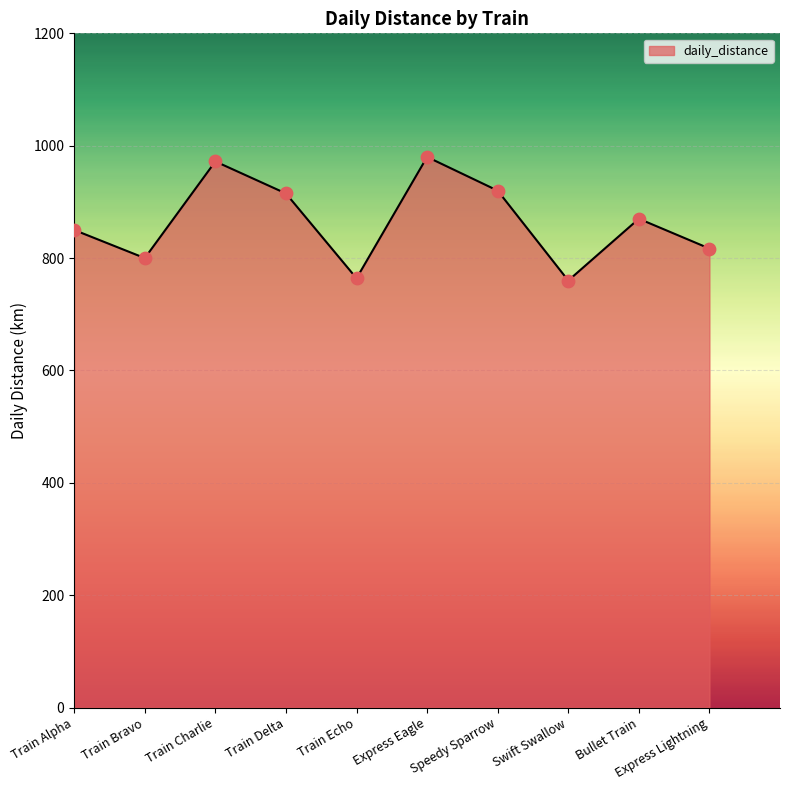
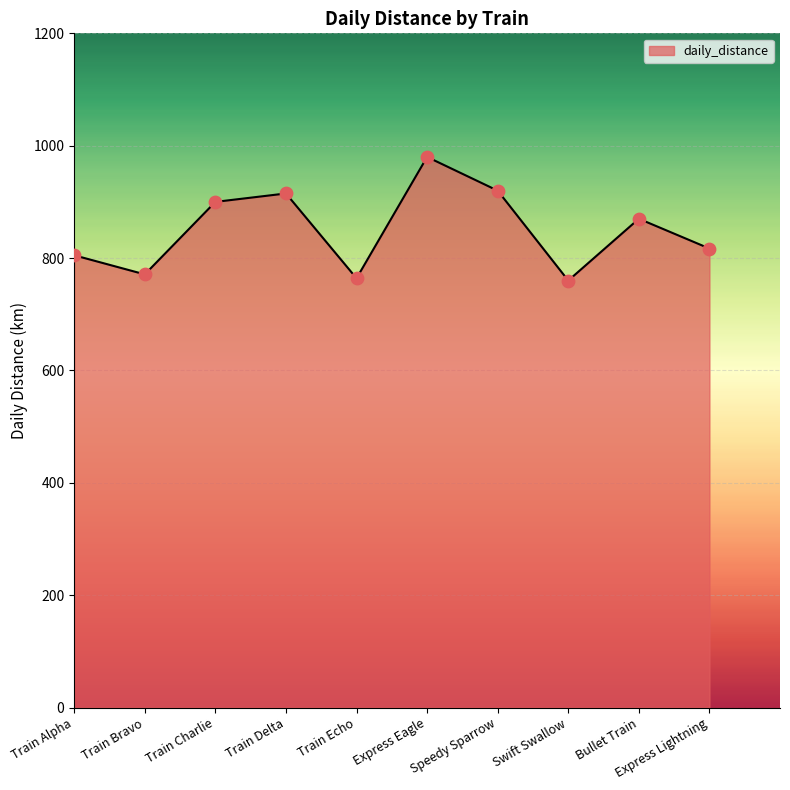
Train Alpha: 850 -> 810
Train Bravo: 800 -> 770
Train Charlie: 970 -> 900
